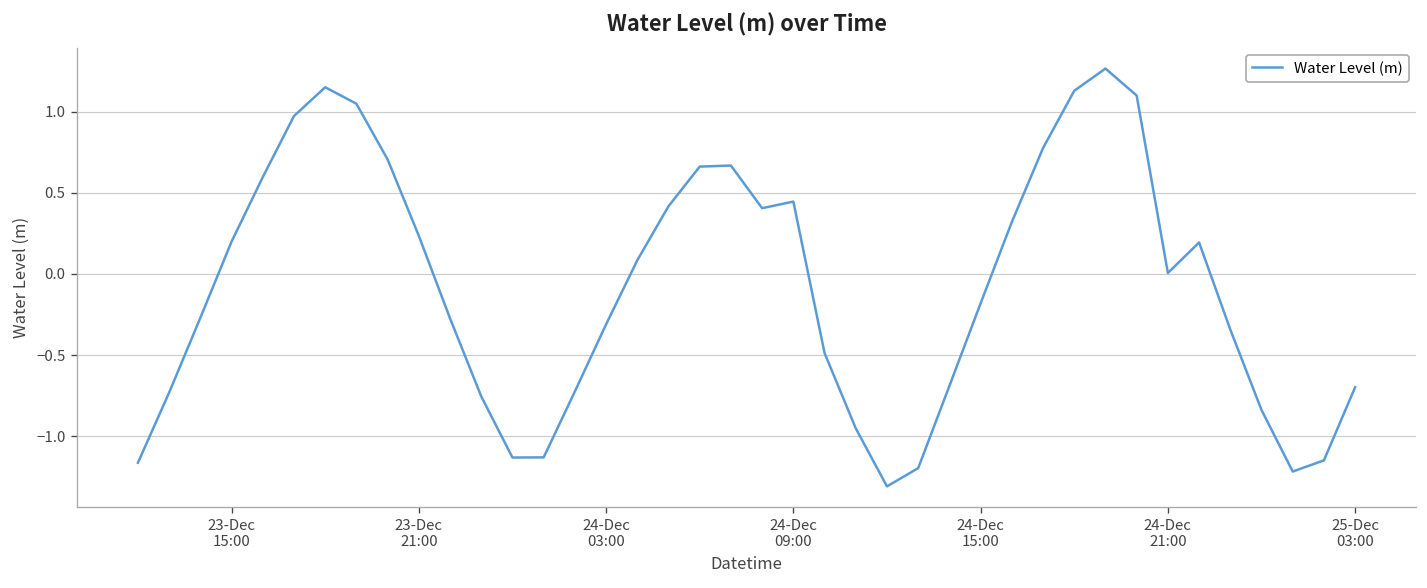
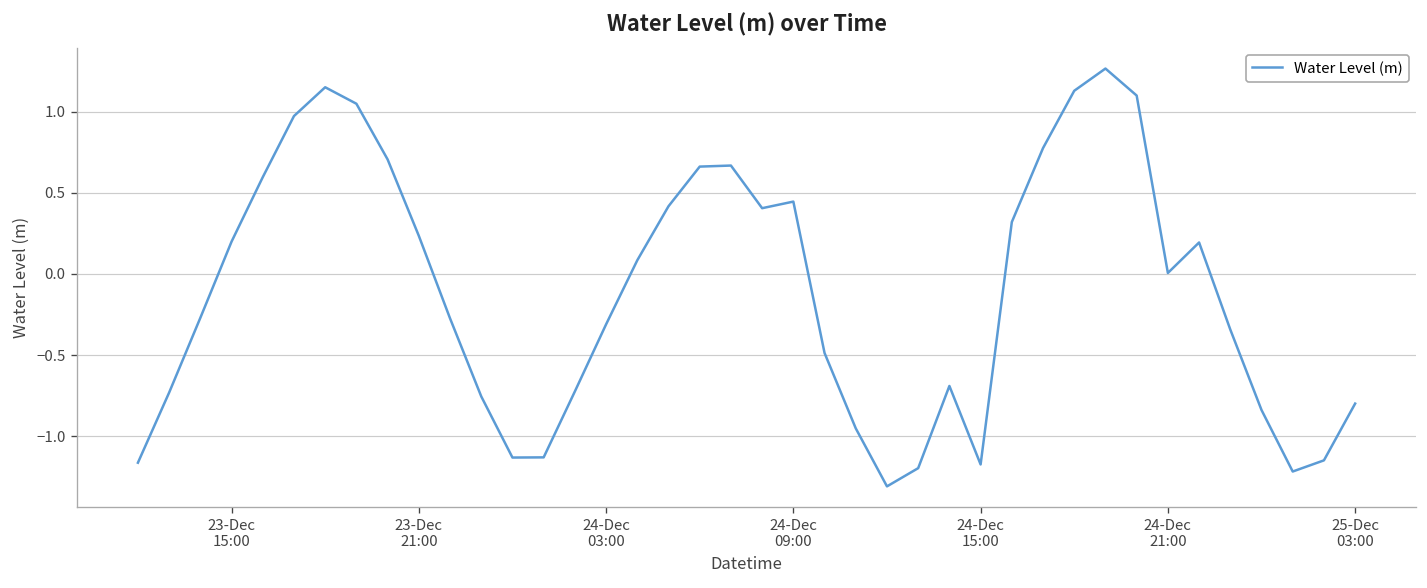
24-Dec 15:00: -0.18 -> -1.17
25-Dec 03:00: -0.70 -> -0.80
